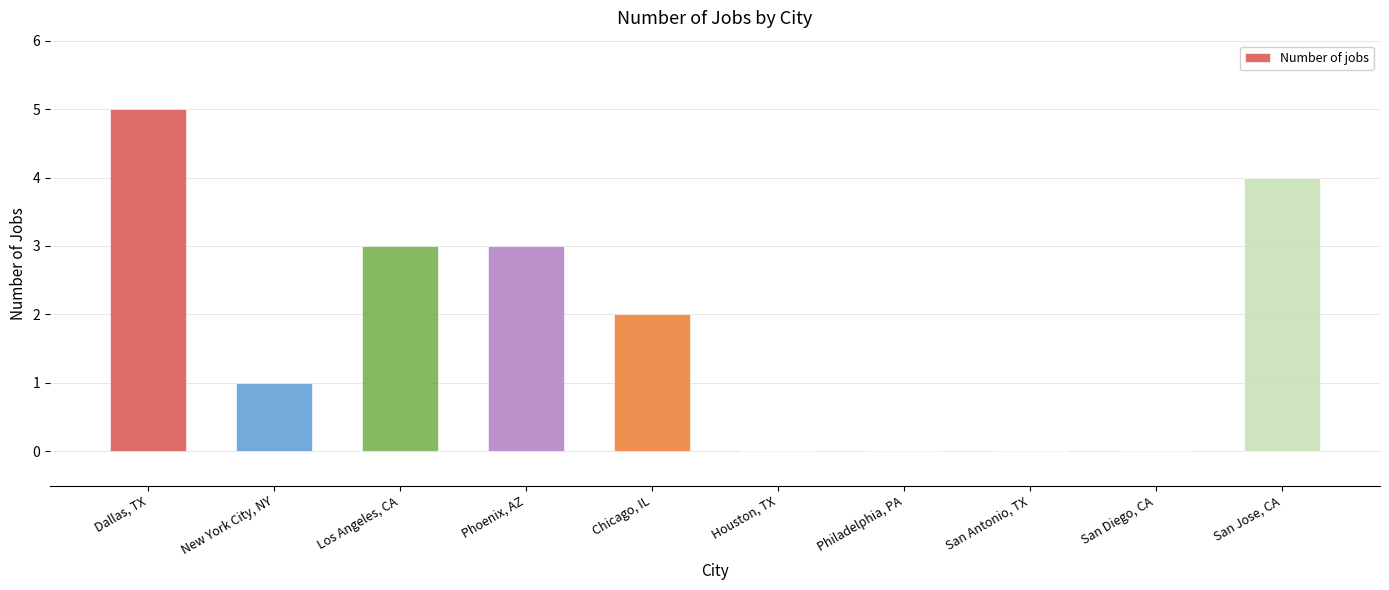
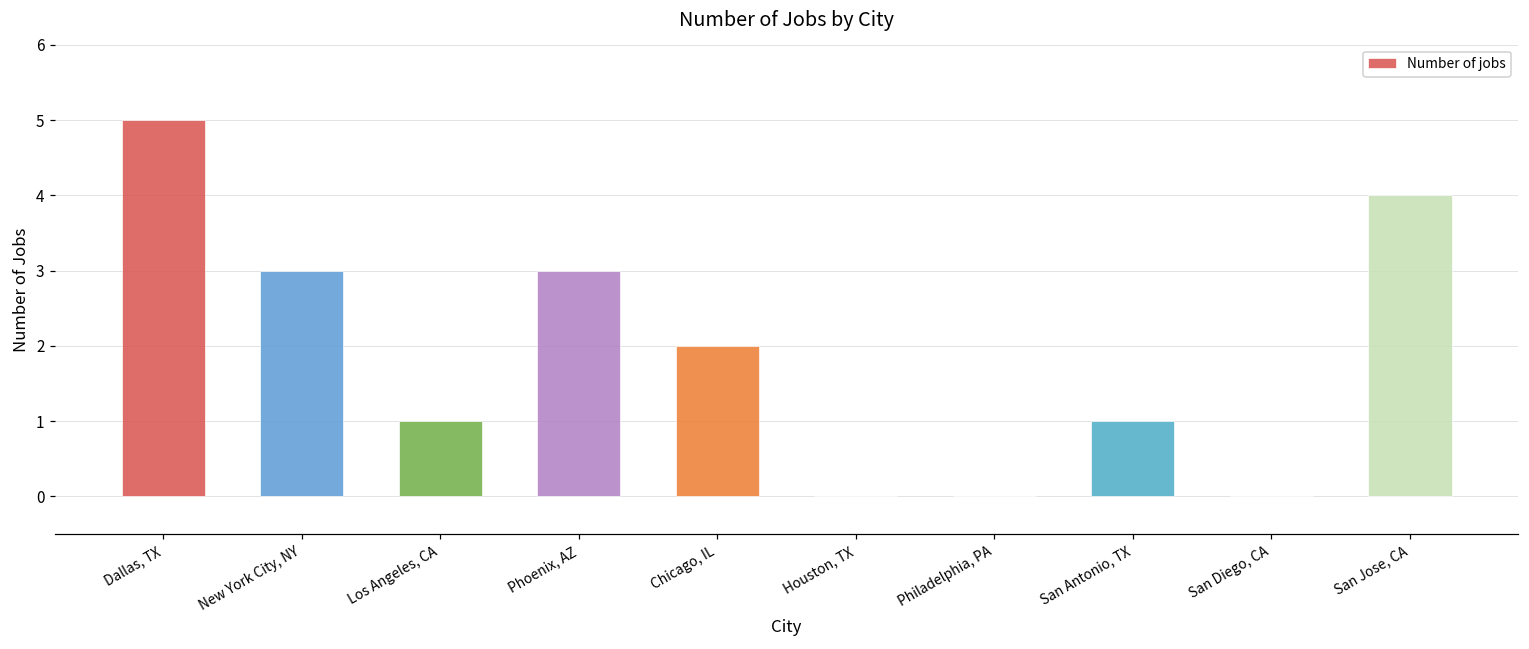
New York City, NY: 1 -> 3
Los Angeles, CA: 3 -> 1
San Antonio, TX: 0 -> 1
